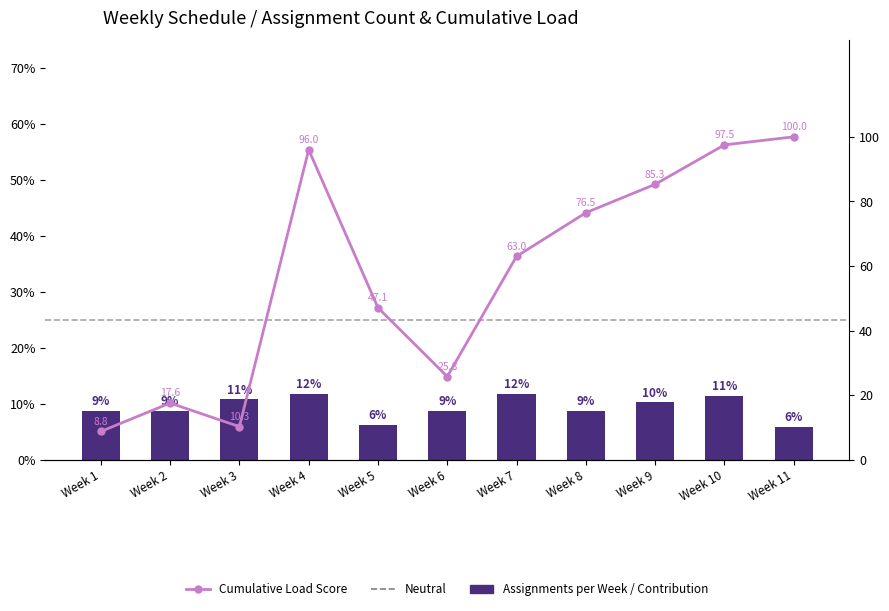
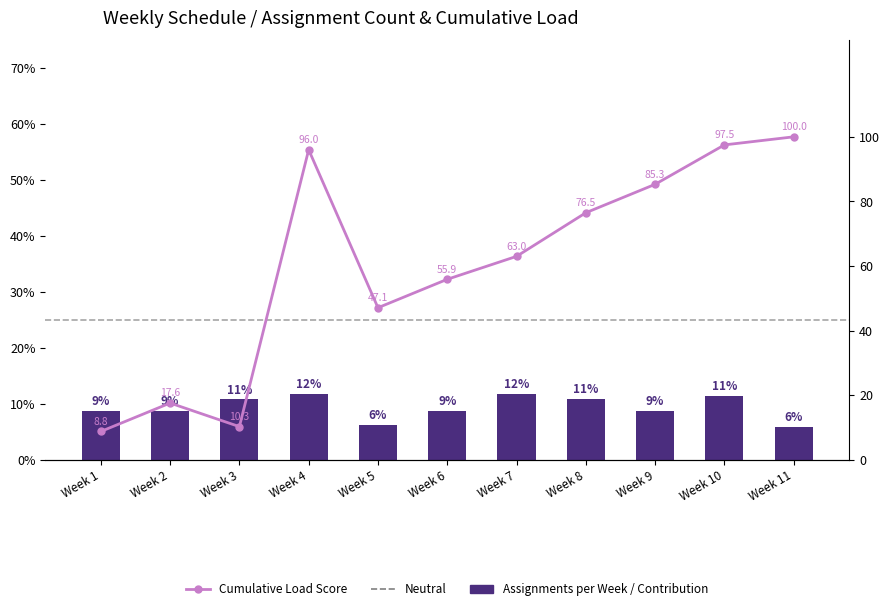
Assignments per Week / Contribution, Week 8: 9% -> 11%
Assignments per Week / Contribution, Week 9: 10% -> 9%
Cumulative Load Score, Week 6: 25.8 -> 55.9
